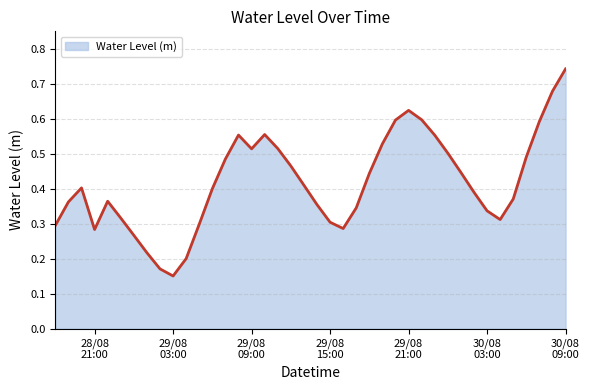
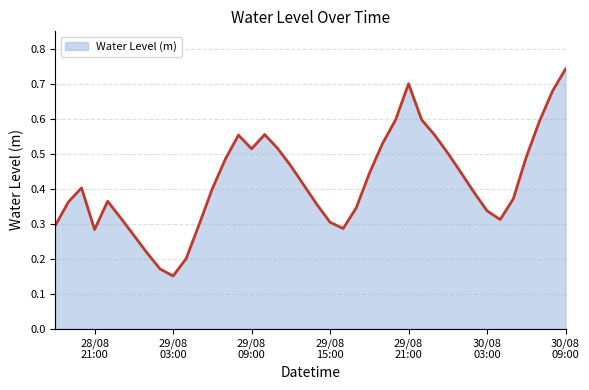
29/08 21:00: 0.62 -> 0.70
